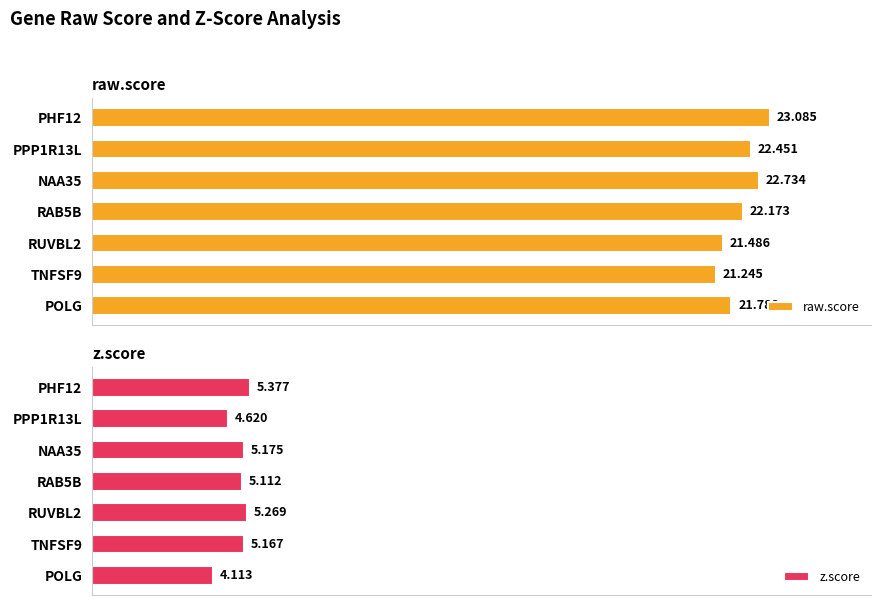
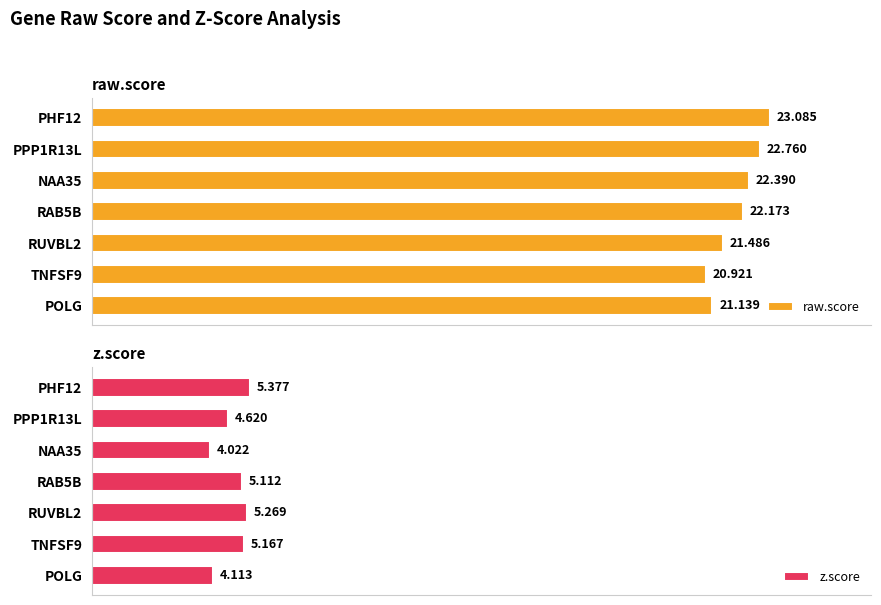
raw.score, PPP1R13L: 22.451 -> 22.760
raw.score, NAA35: 22.734 -> 22.390
raw.score, TNFSF9: 21.245 -> 20.921
raw.score, POLG: 21.783 -> 21.139
z.score, NAA35: 5.175 -> 4.022
